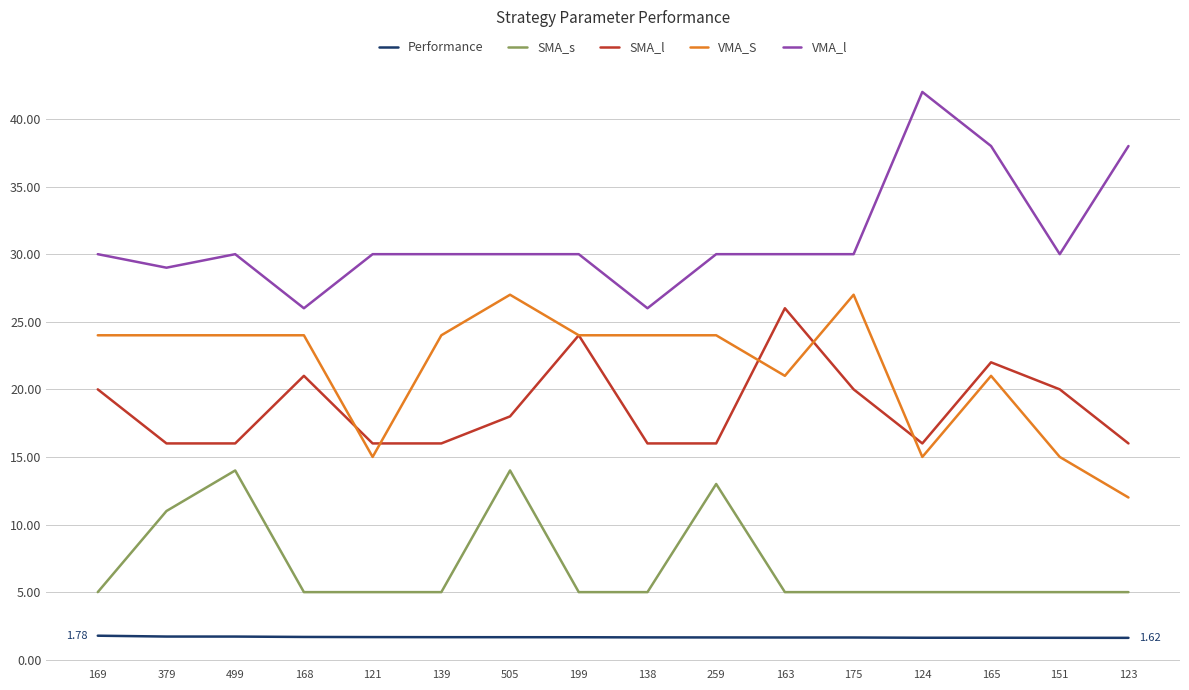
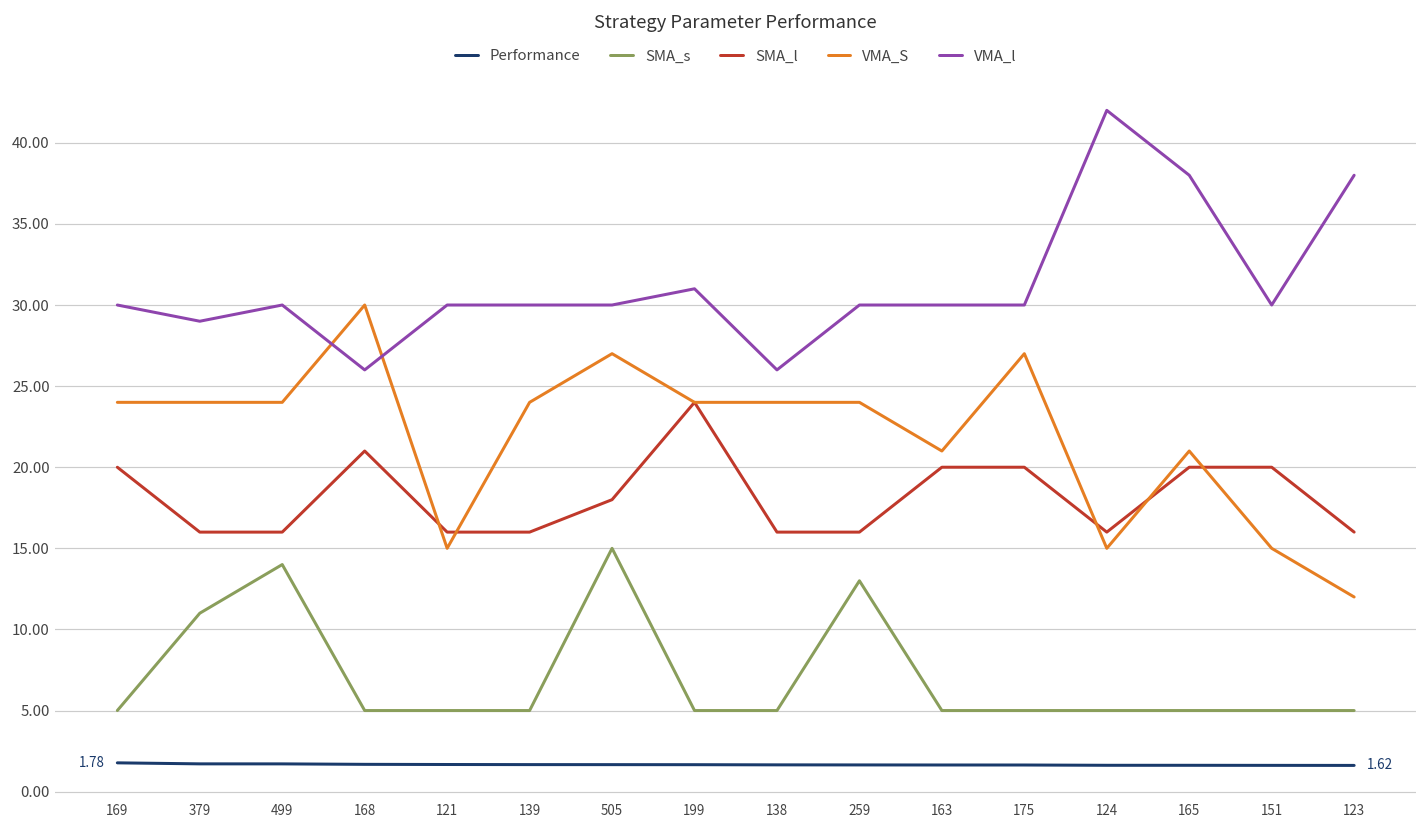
VMA_S, 168: 24 -> 30
SMA_s, 505: 14 -> 15
VMA_l, 199: 30 -> 31
SMA_l, 163: 26 -> 20
SMA_l, 165: 22 -> 20
